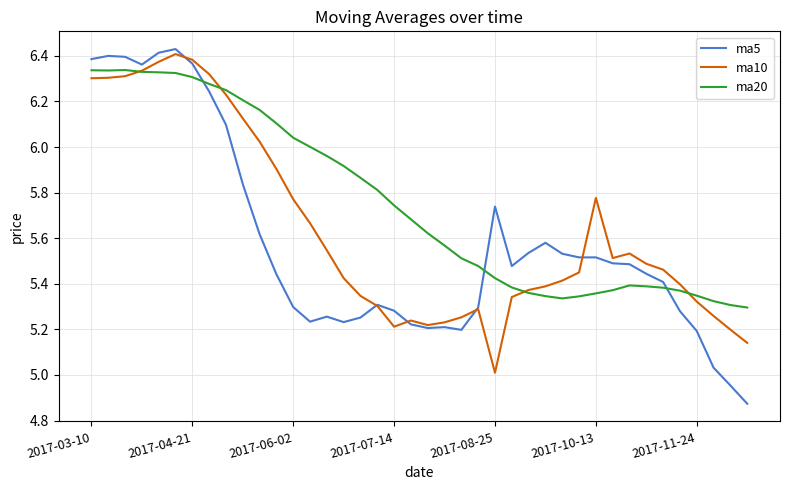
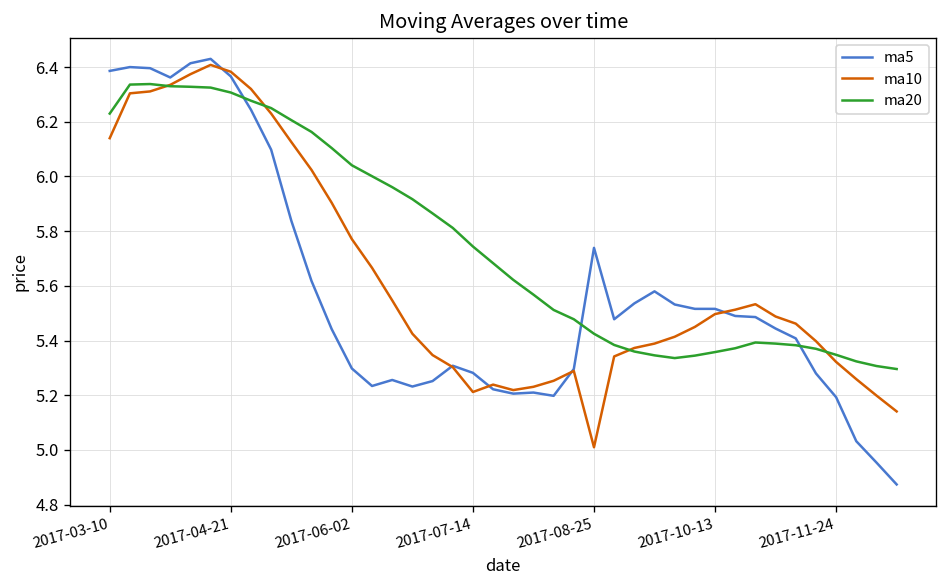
ma10, 2017-03-10: 6.30 -> 6.14
ma20, 2017-03-10: 6.34 -> 6.23
ma10, 2017-10-13: 5.78 -> 5.50
